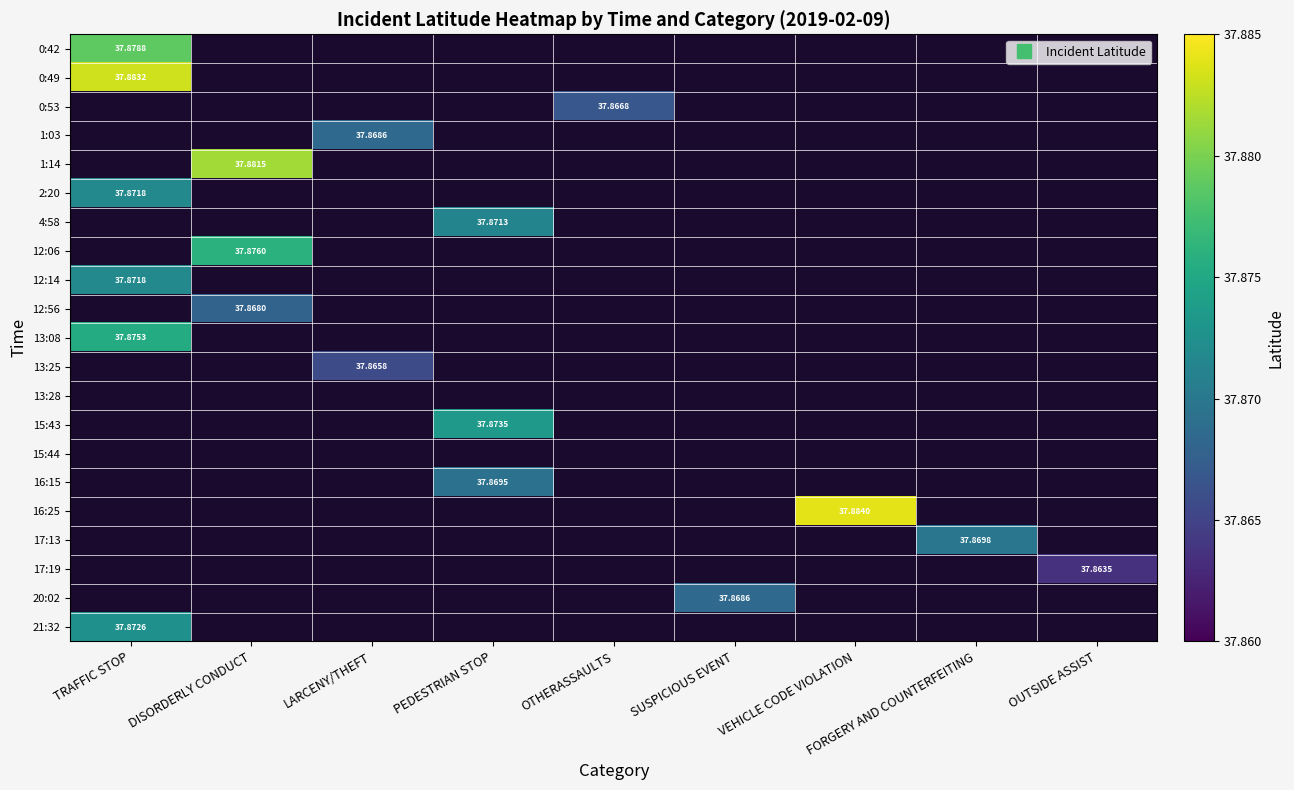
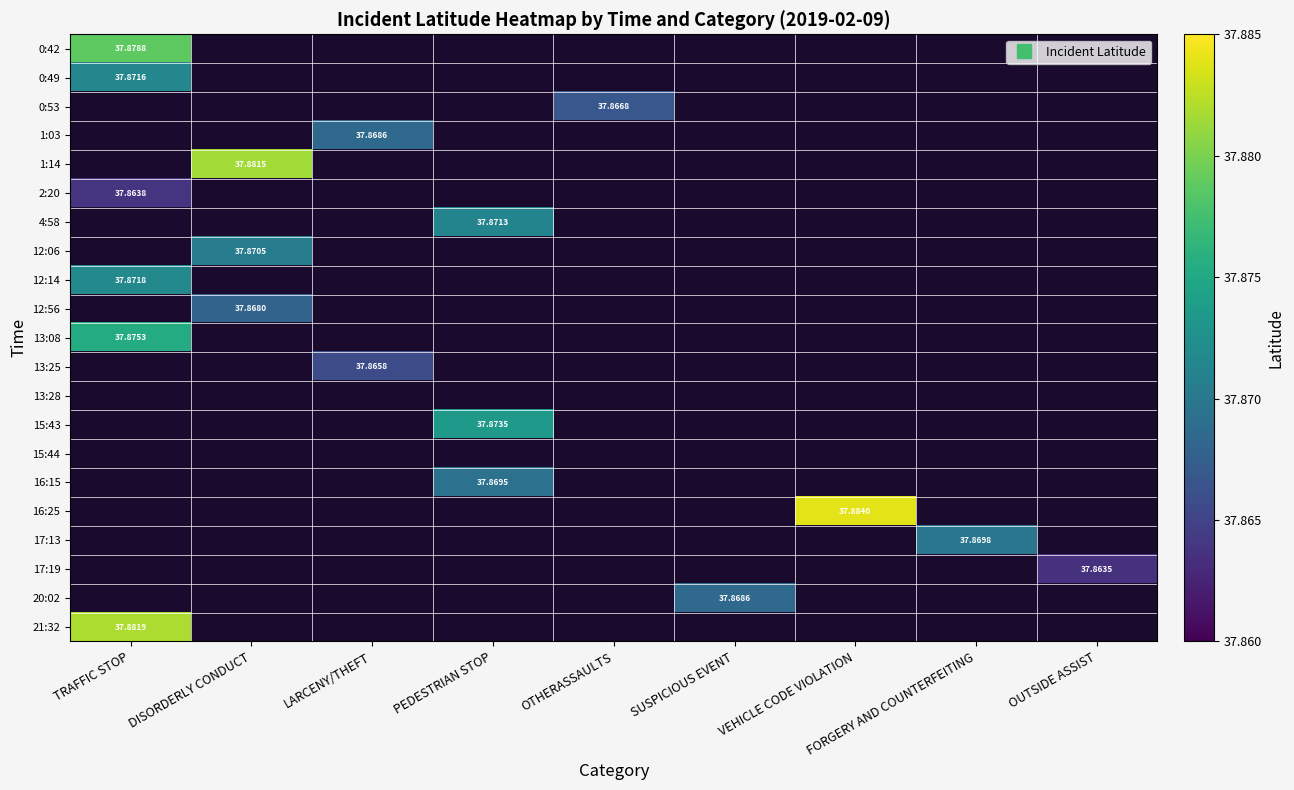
0:49, TRAFFIC STOP: 37.8832 -> 37.8716
2:20, TRAFFIC STOP: 37.8718 -> 37.8638
12:06, DISORDERLY CONDUCT: 37.8760 -> 37.8705
21:32, TRAFFIC STOP: 37.8726 -> 37.8819
